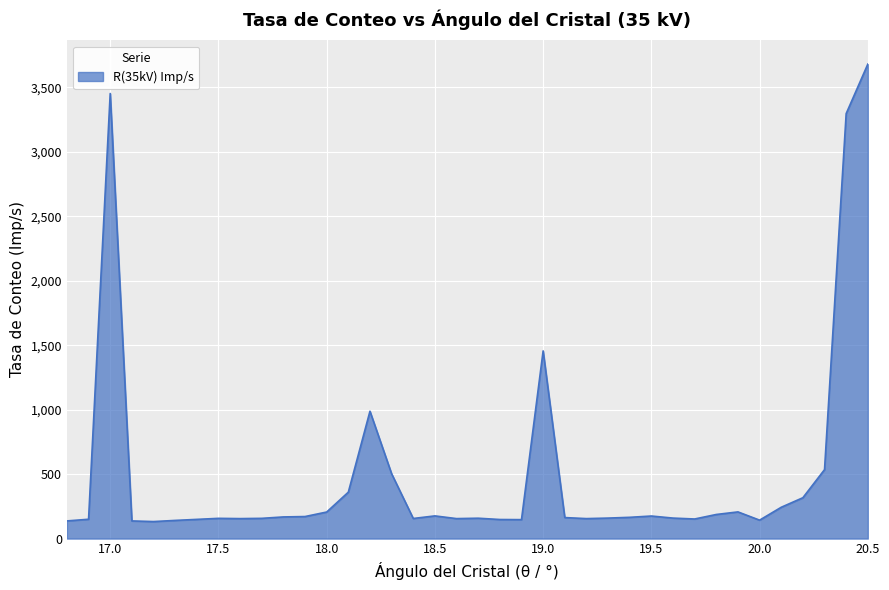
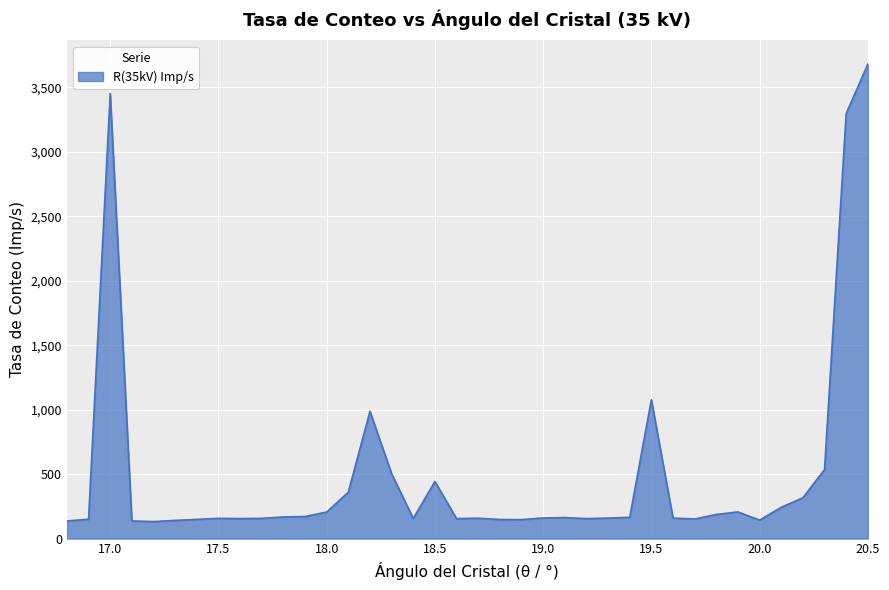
18.5: 180 -> 440
19.0: 1,460 -> 160
19.5: 180 -> 1,080
